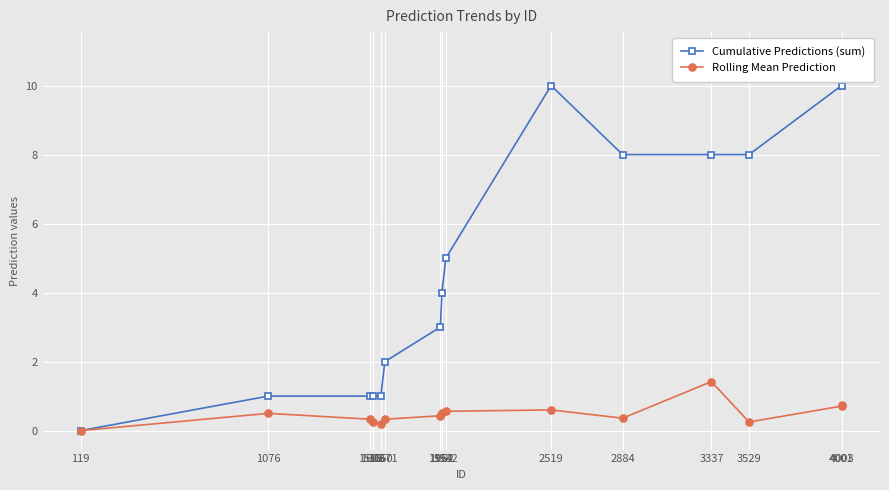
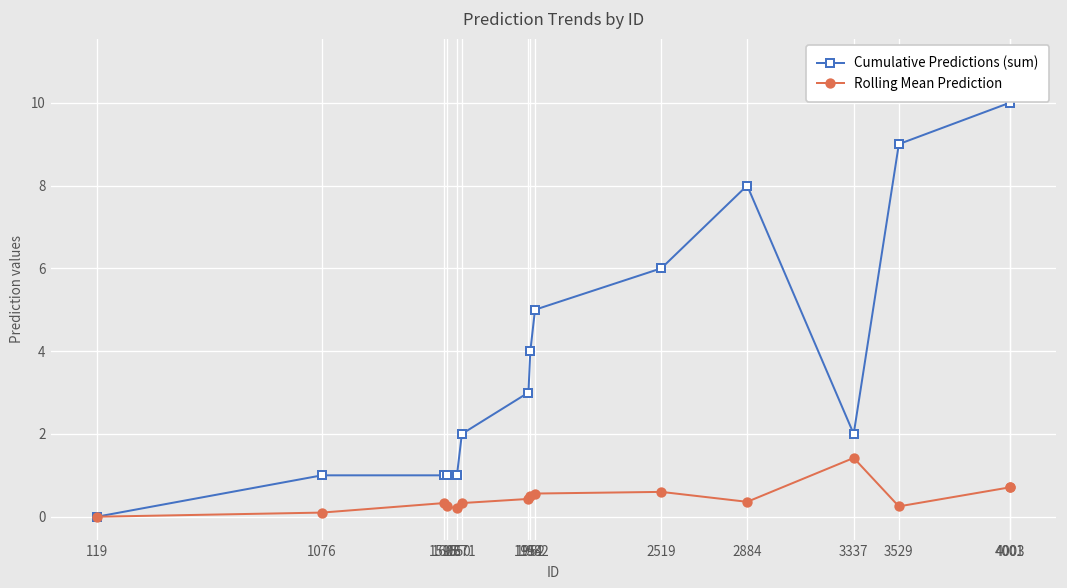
Rolling Mean Prediction, 1076: 0.5 -> 0.1
Cumulative Predictions (sum), 2519: 10 -> 6
Cumulative Predictions (sum), 3337: 8 -> 2
Cumulative Predictions (sum), 3529: 8 -> 9
